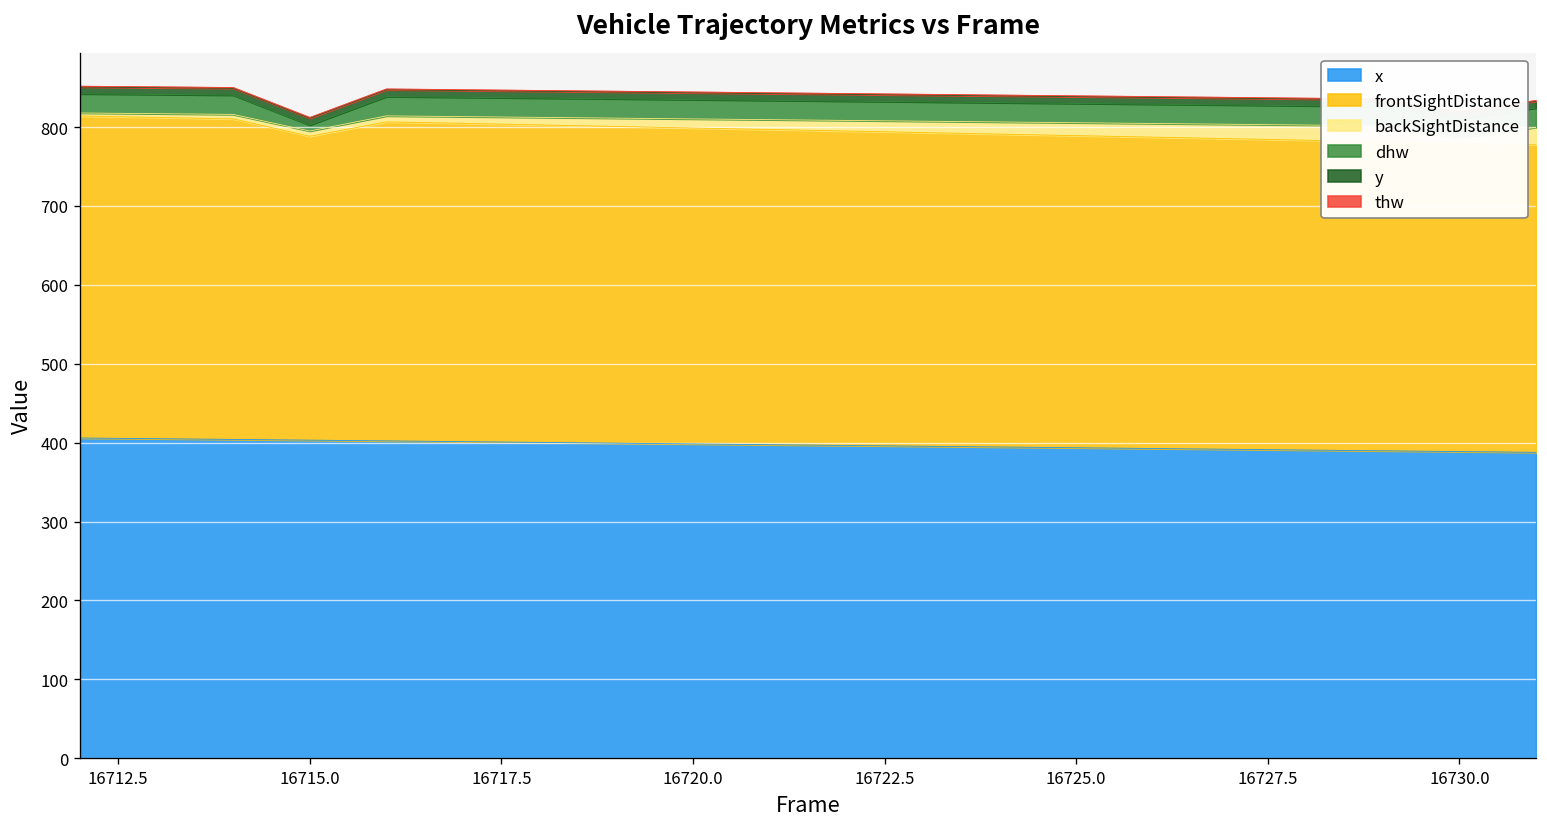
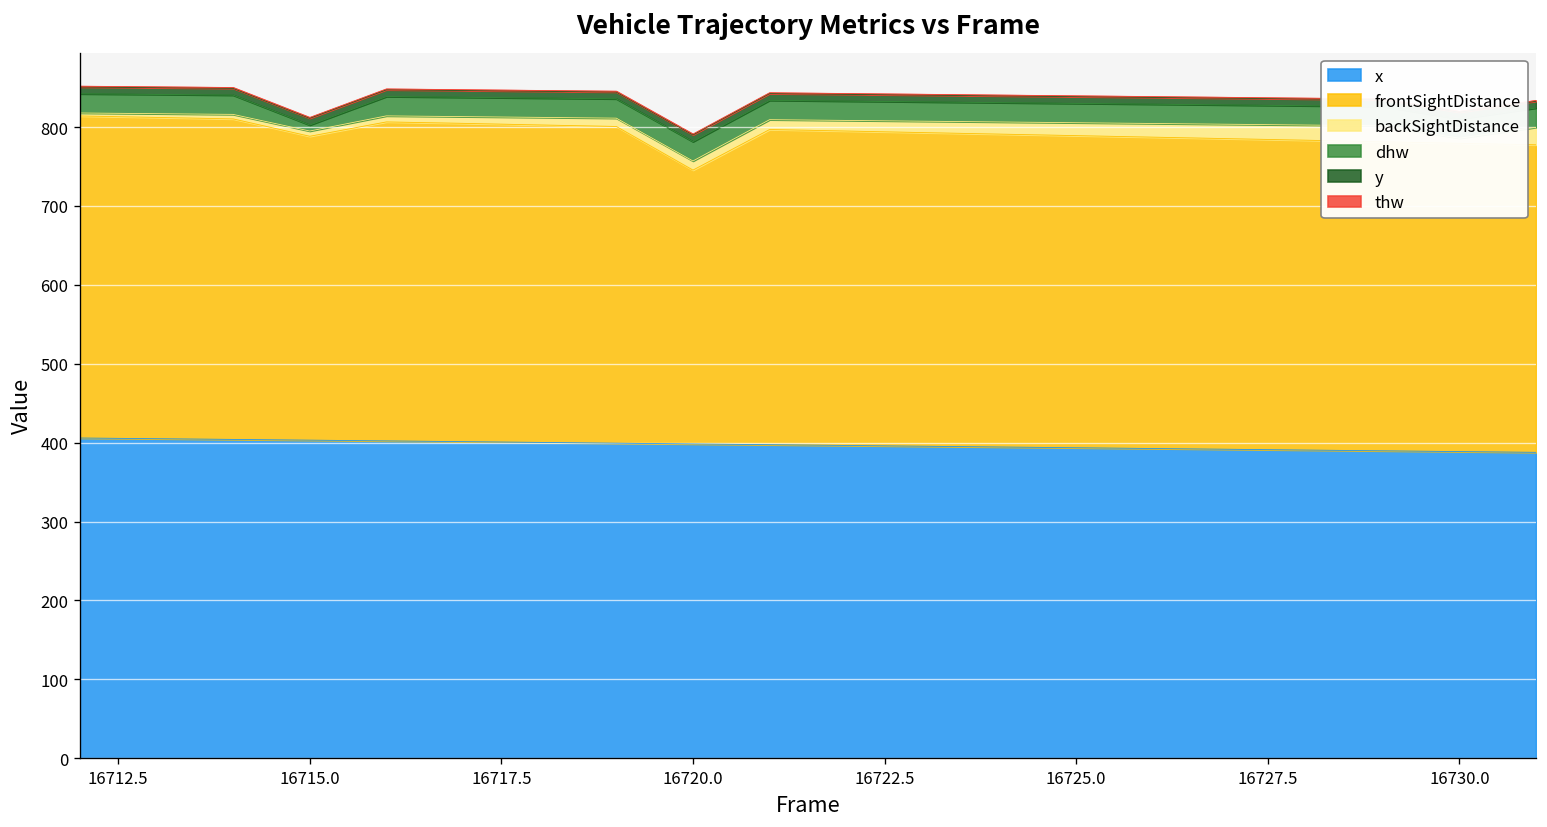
frontSightDistance, 16720.0: 400 -> 350
